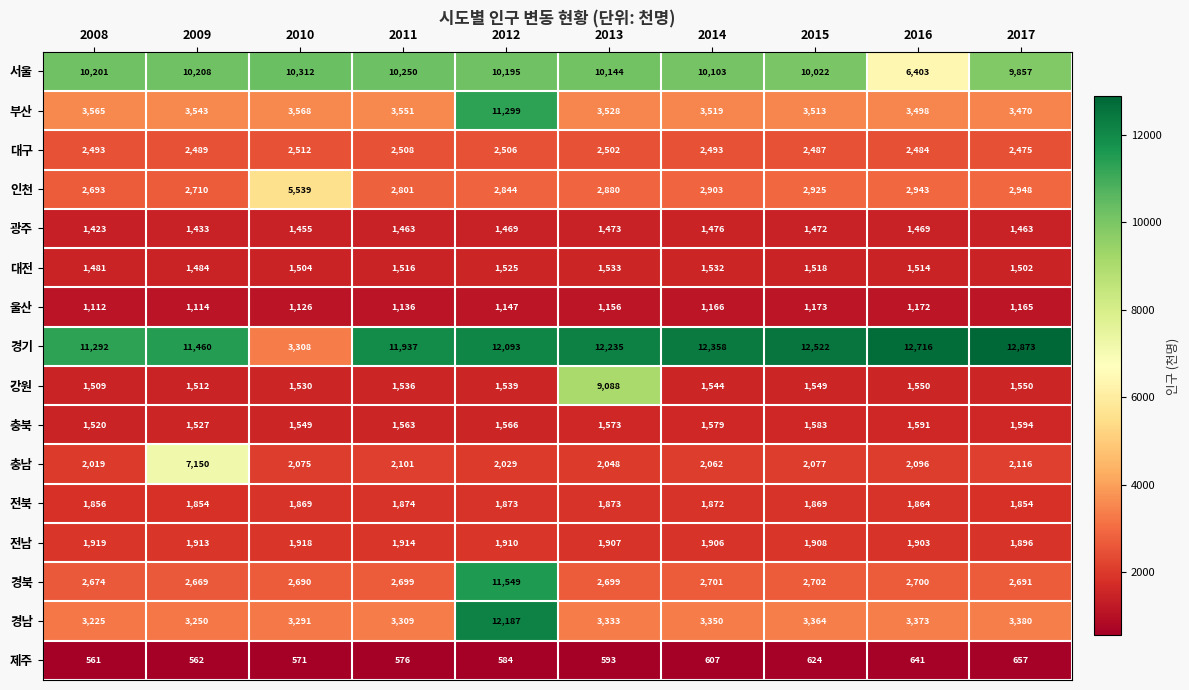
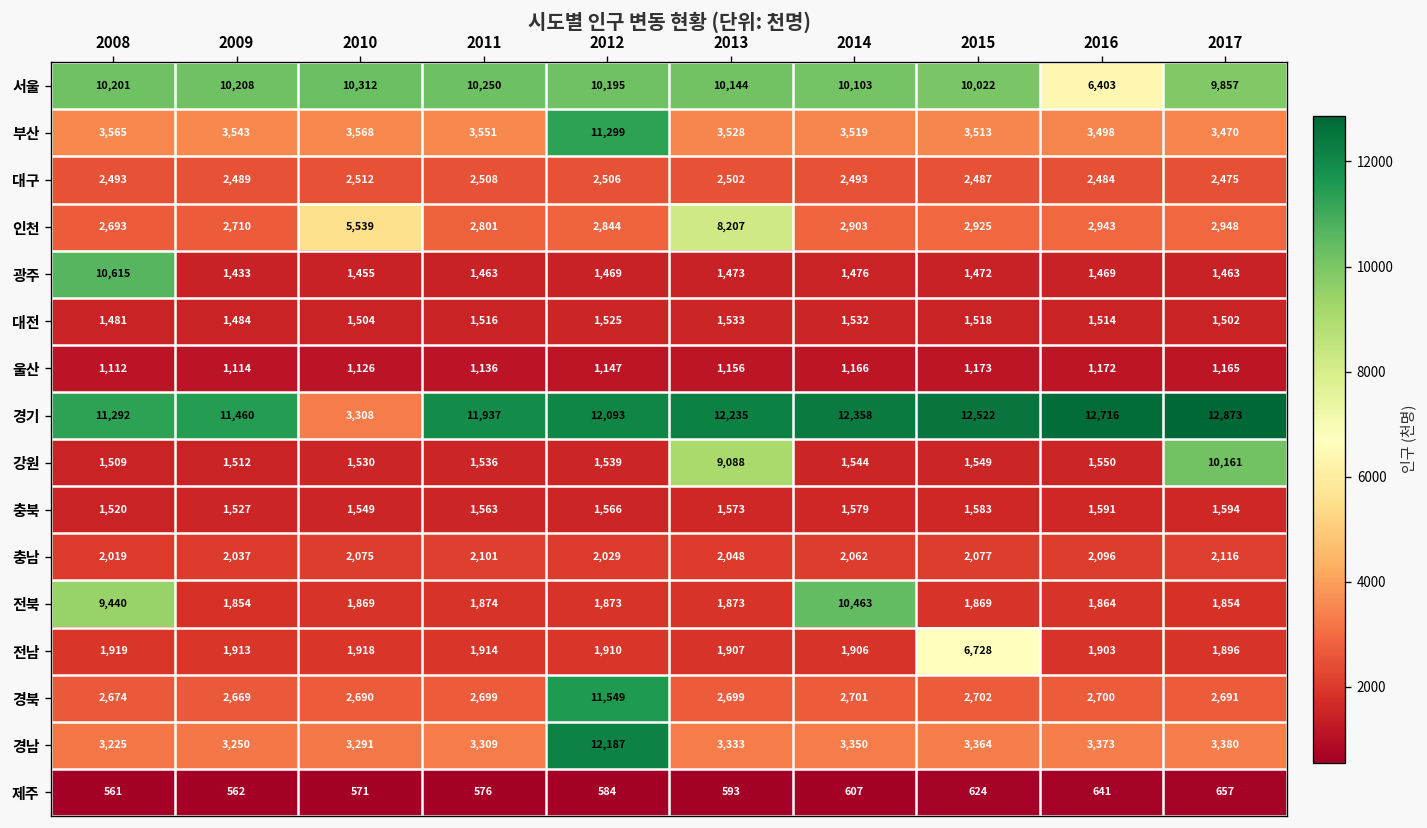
인천, 2013: 2,880 -> 8,207
광주, 2008: 1,423 -> 10,615
강원, 2017: 1,550 -> 10,161
충남, 2009: 7,150 -> 2,037
전북, 2008: 1,856 -> 9,440
전북, 2014: 1,872 -> 10,463
전남, 2015: 1,908 -> 6,728
